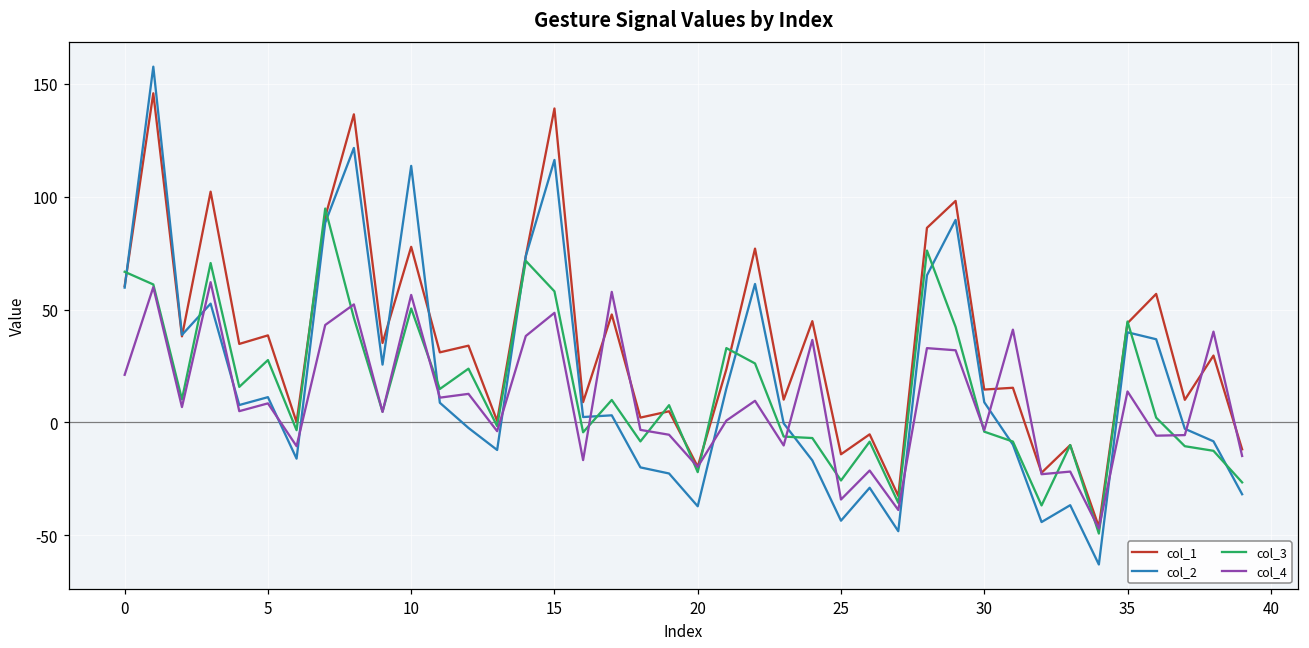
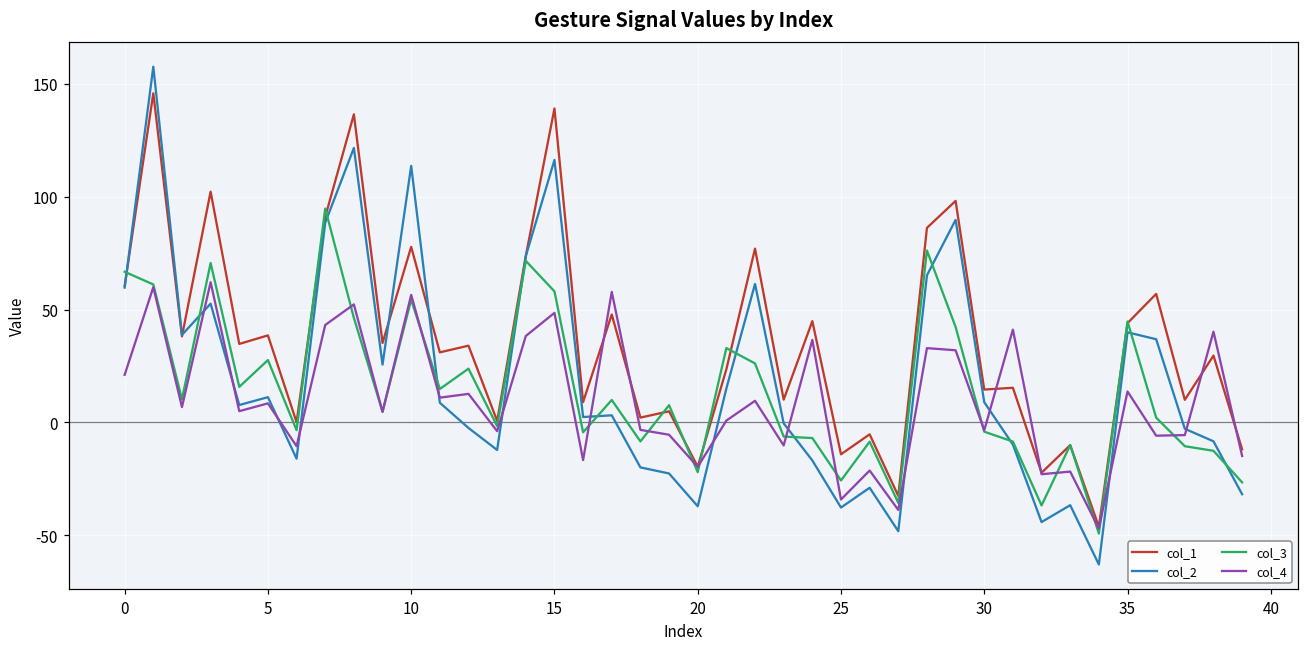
col_3, 10: 51 -> 54
col_2, 25: -44 -> -38
